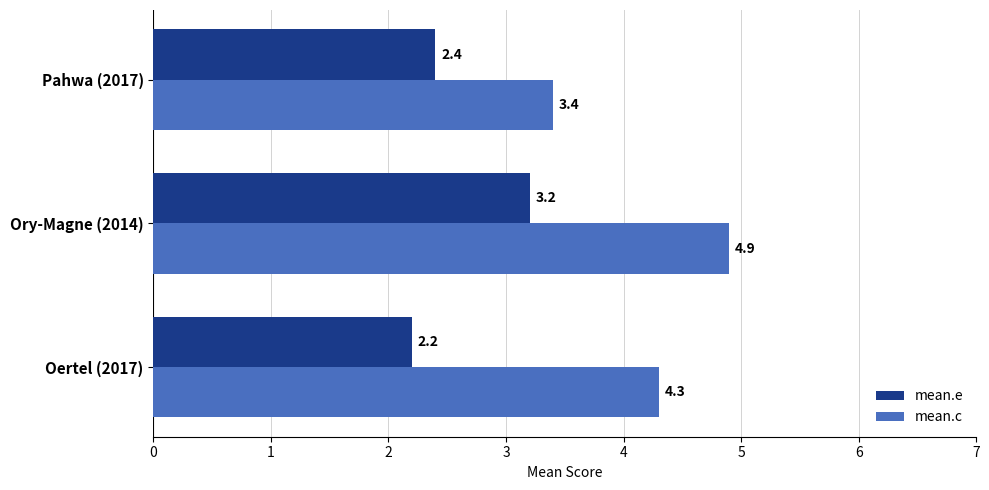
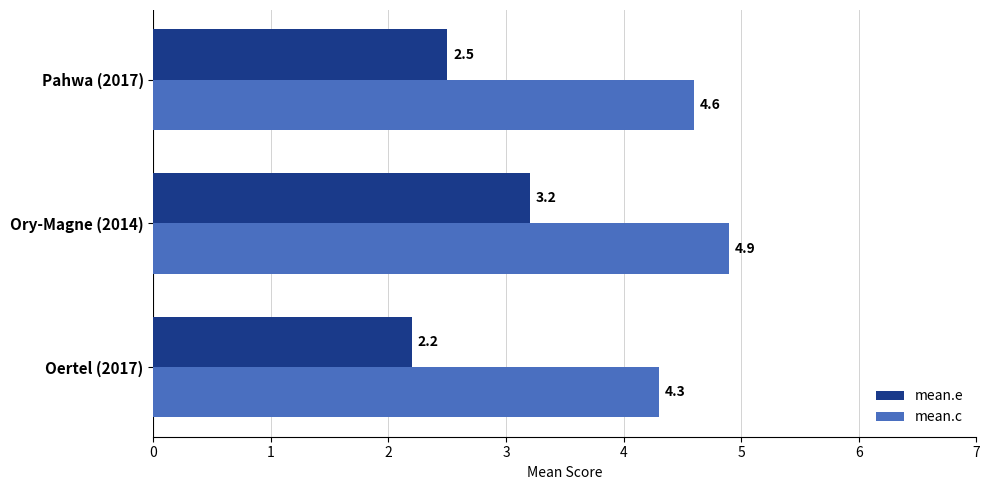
mean.e, Pahwa (2017): 2.4 -> 2.5
mean.c, Pahwa (2017): 3.4 -> 4.6
